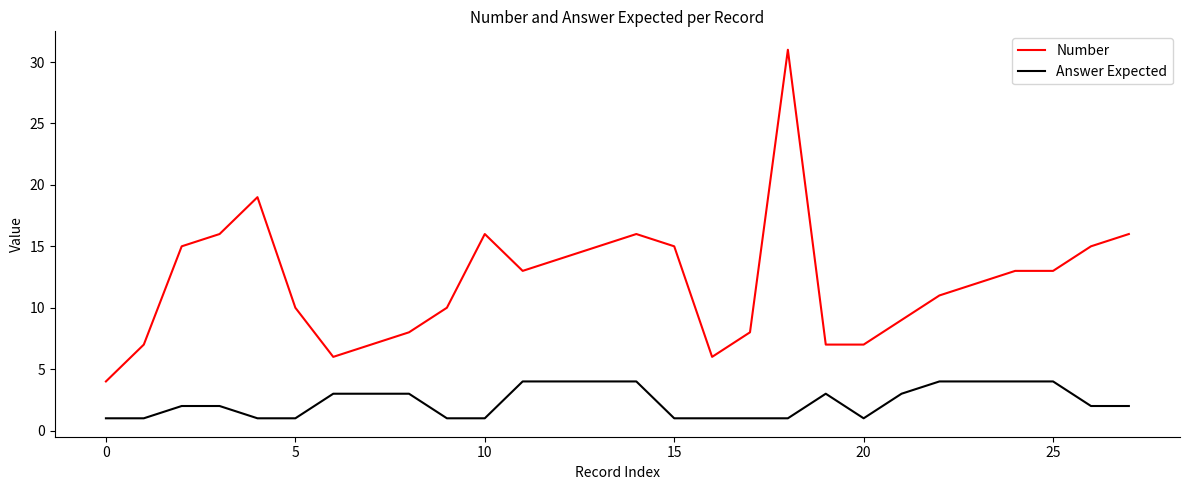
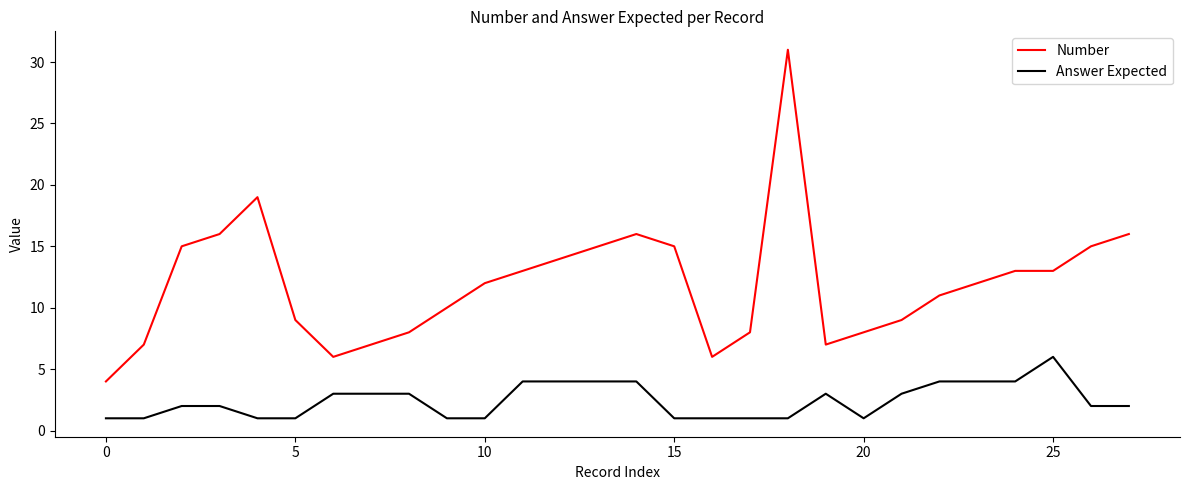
Number, 5: 10 -> 9
Number, 10: 16 -> 12
Number, 20: 7 -> 8
Answer Expected, 25: 4 -> 6
